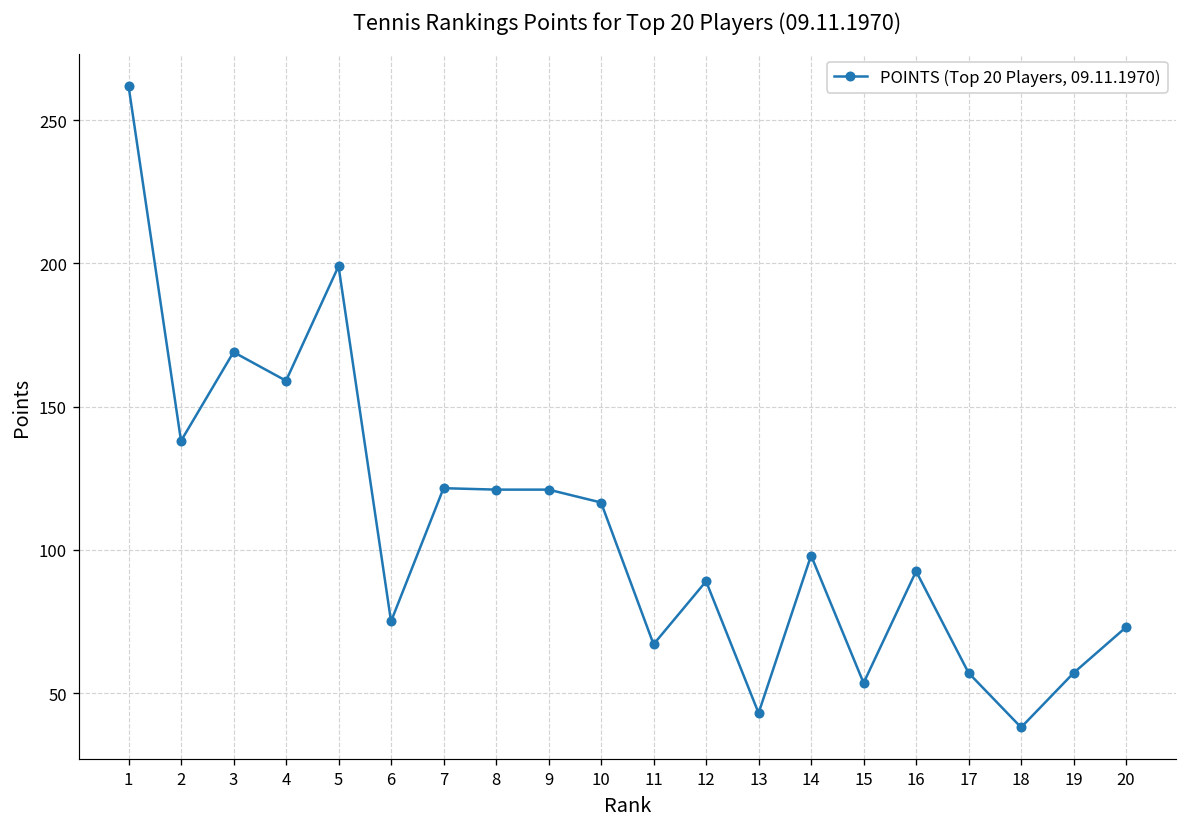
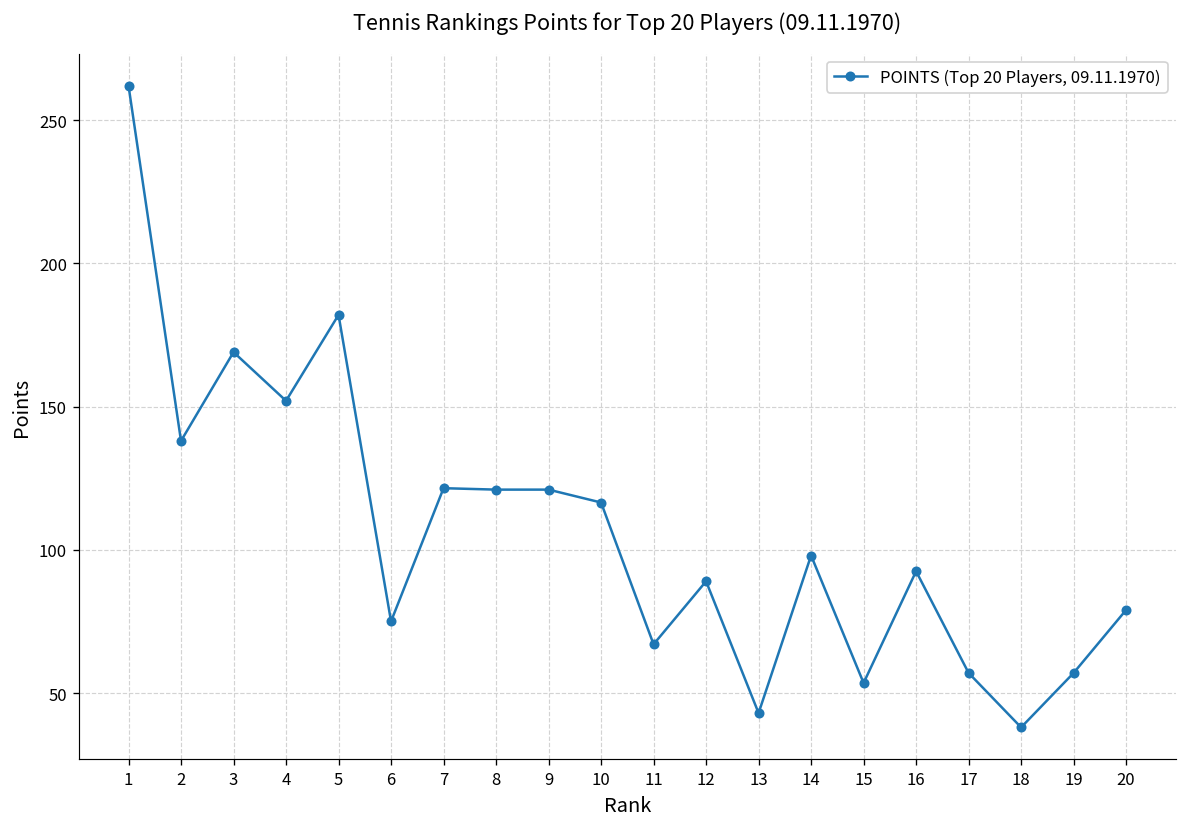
4: 159 -> 152
5: 199 -> 182
20: 73 -> 79
